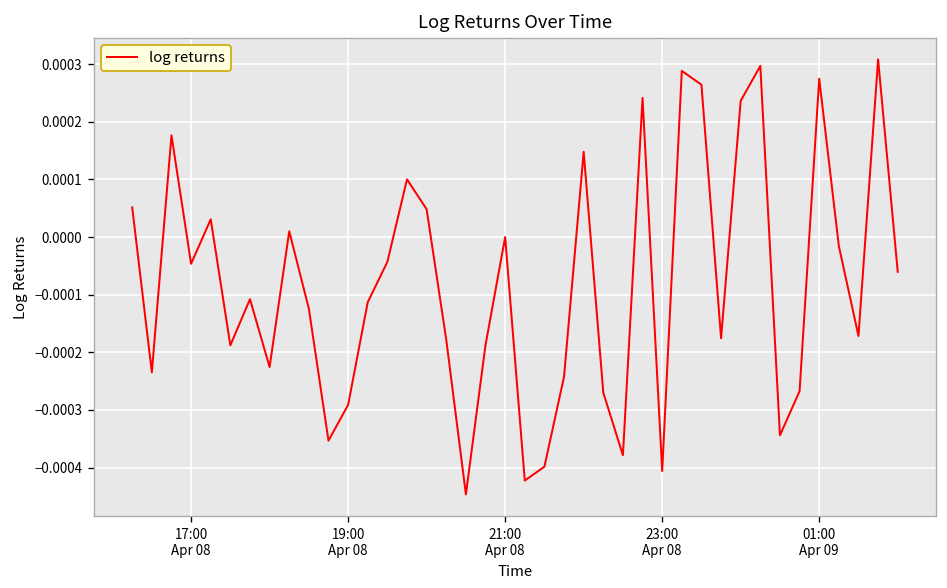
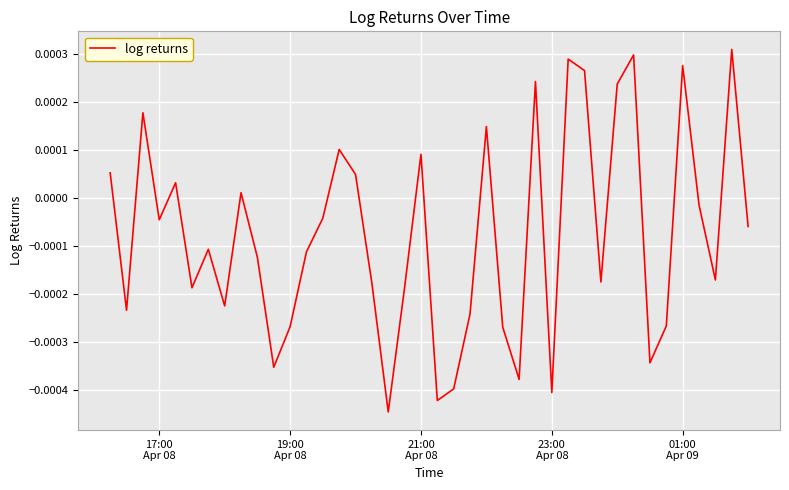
19:00 Apr 08: -0.00029 -> -0.00027
21:00 Apr 08: 0.0000 -> 0.0001
